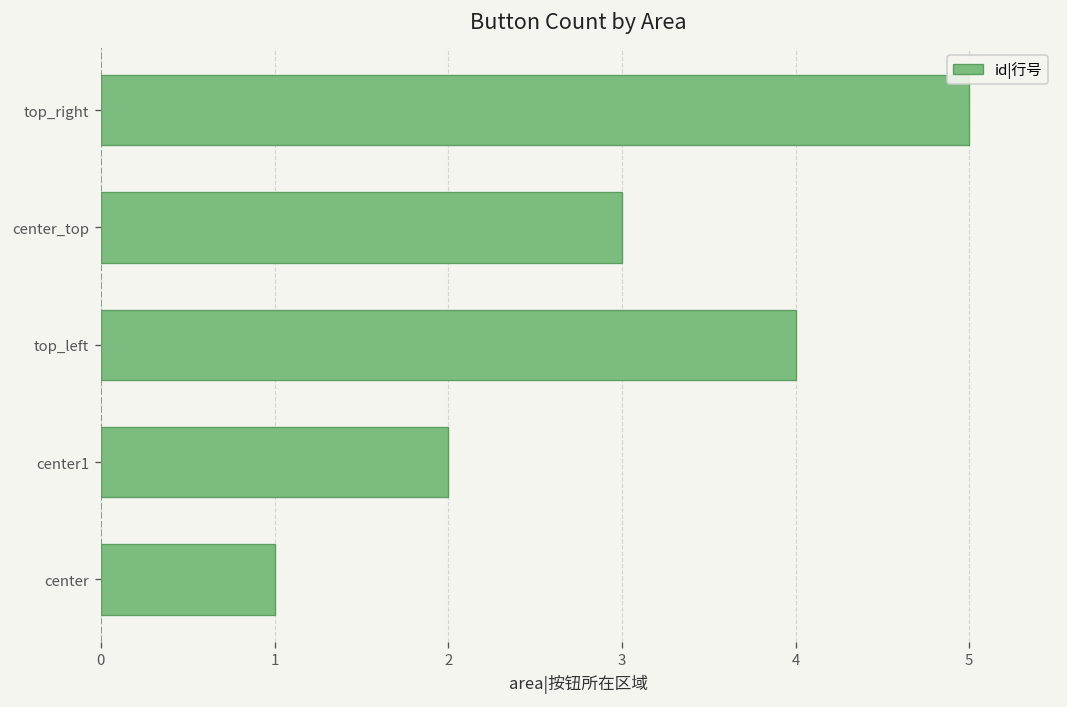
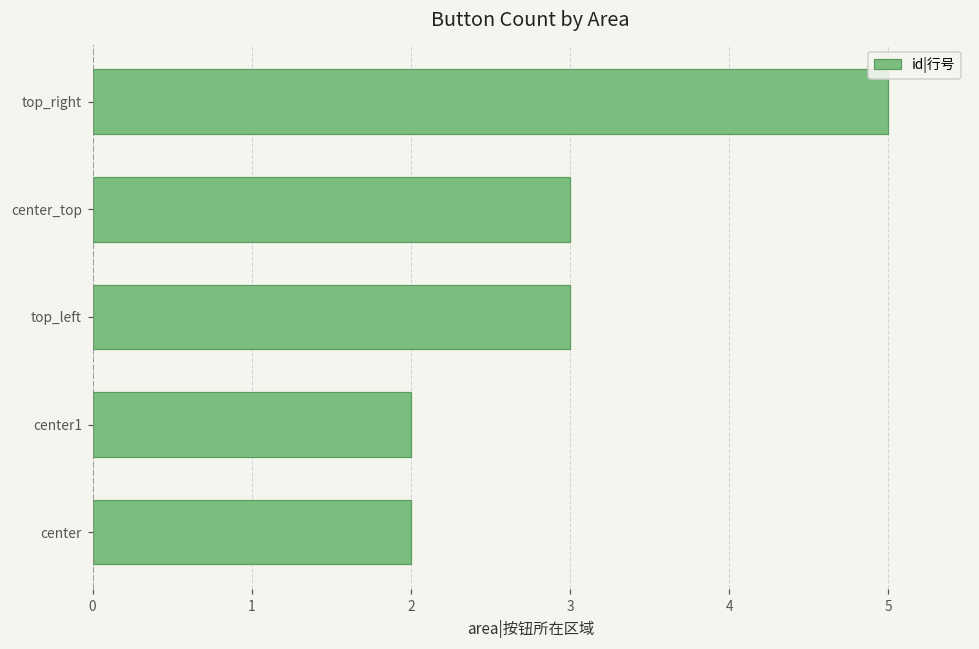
top_left: 4 -> 3
center: 1 -> 2
